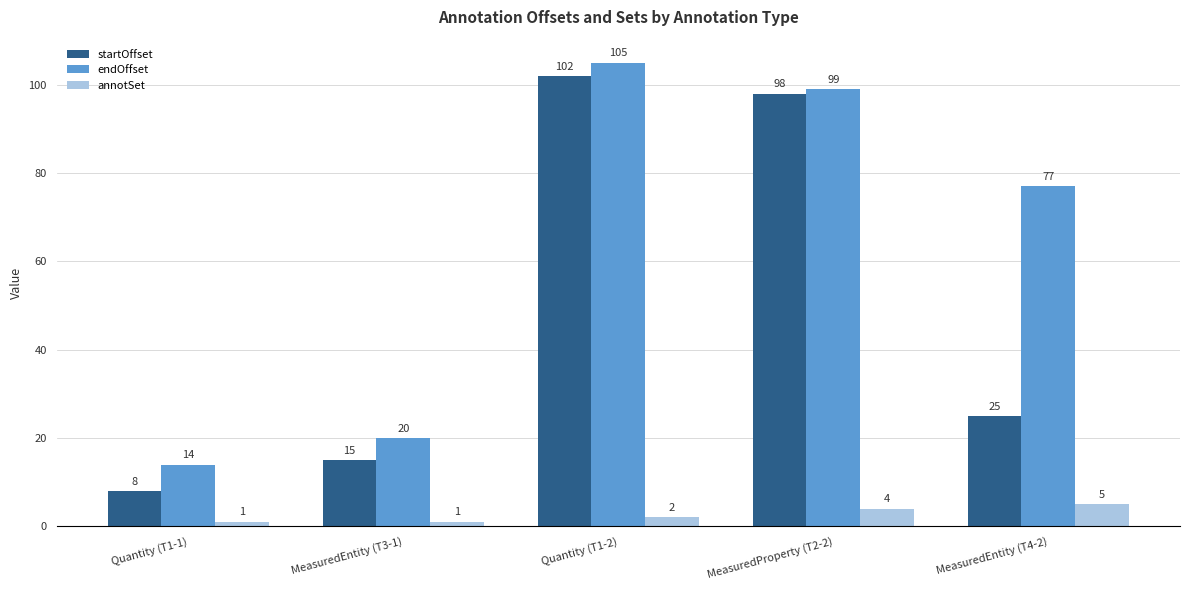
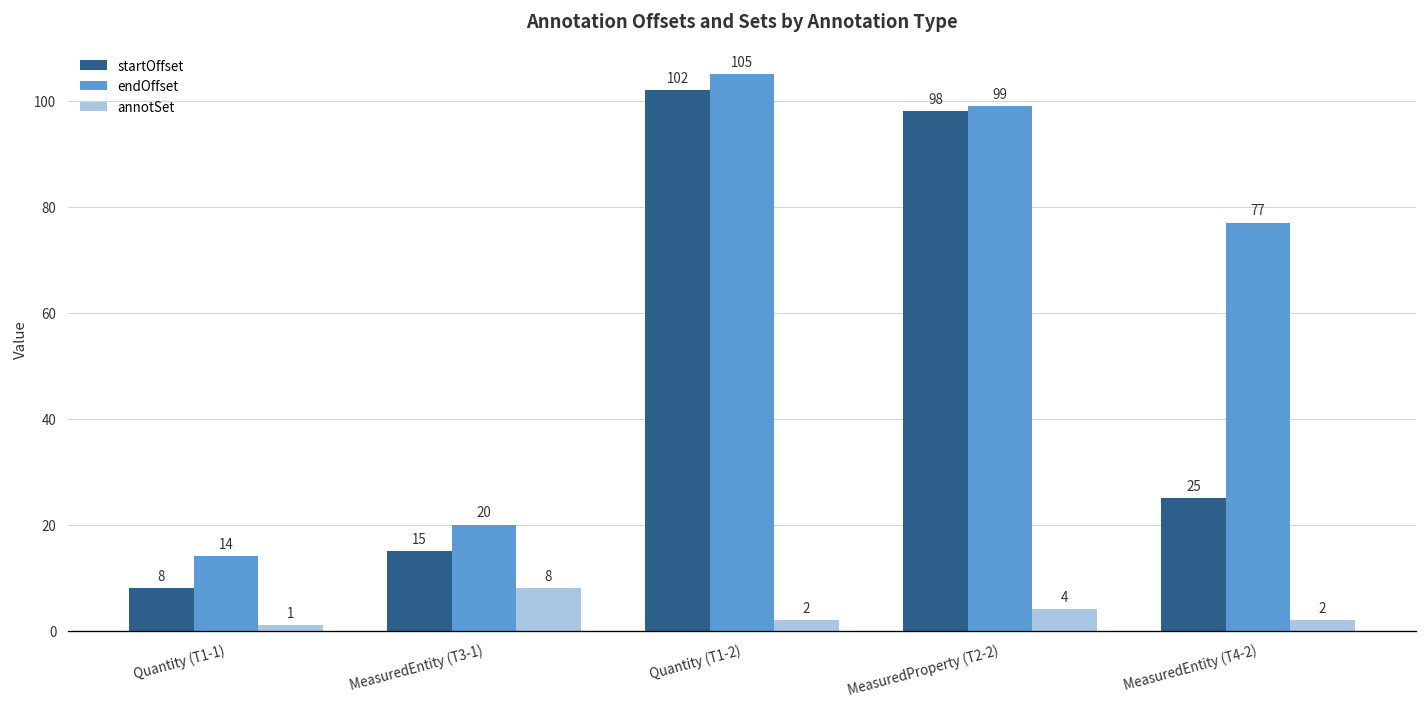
annotSet, MeasuredEntity (T3-1): 1 -> 8
annotSet, MeasuredEntity (T4-2): 5 -> 2
